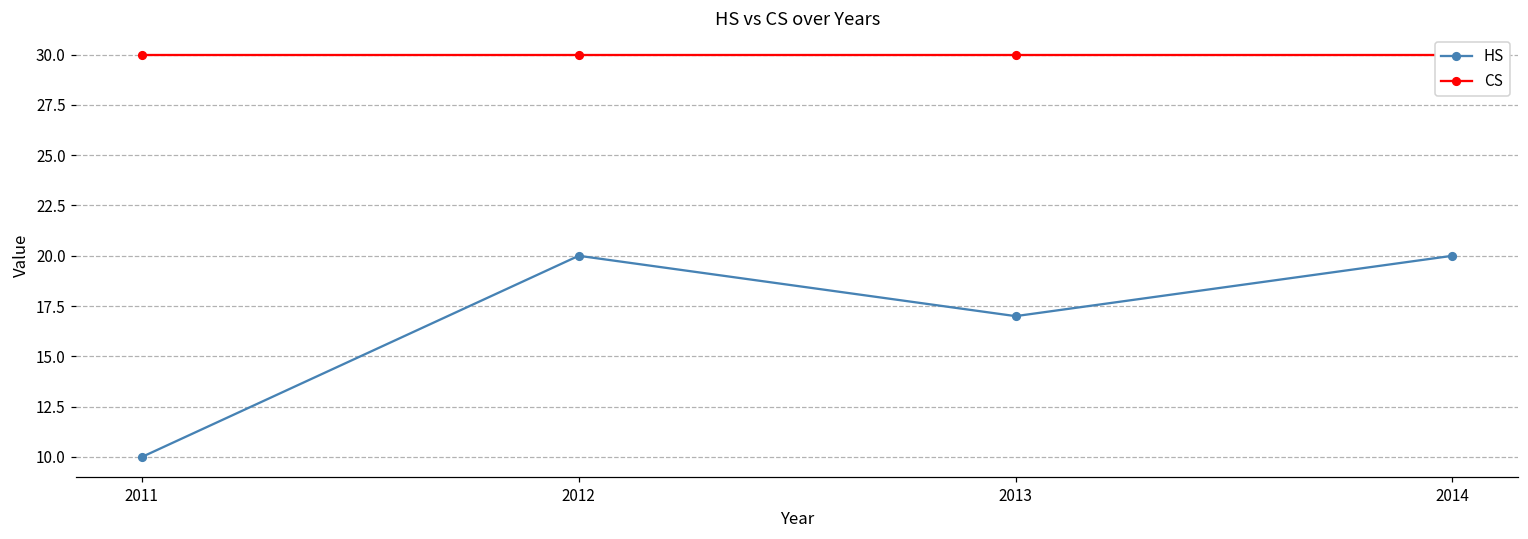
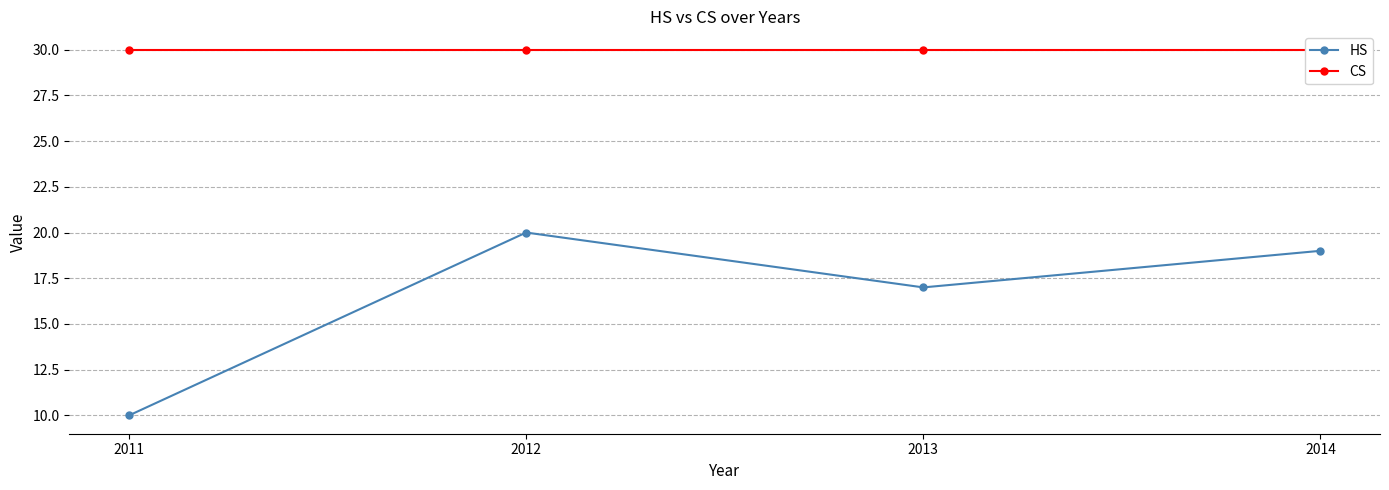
HS, 2014: 20 -> 19
